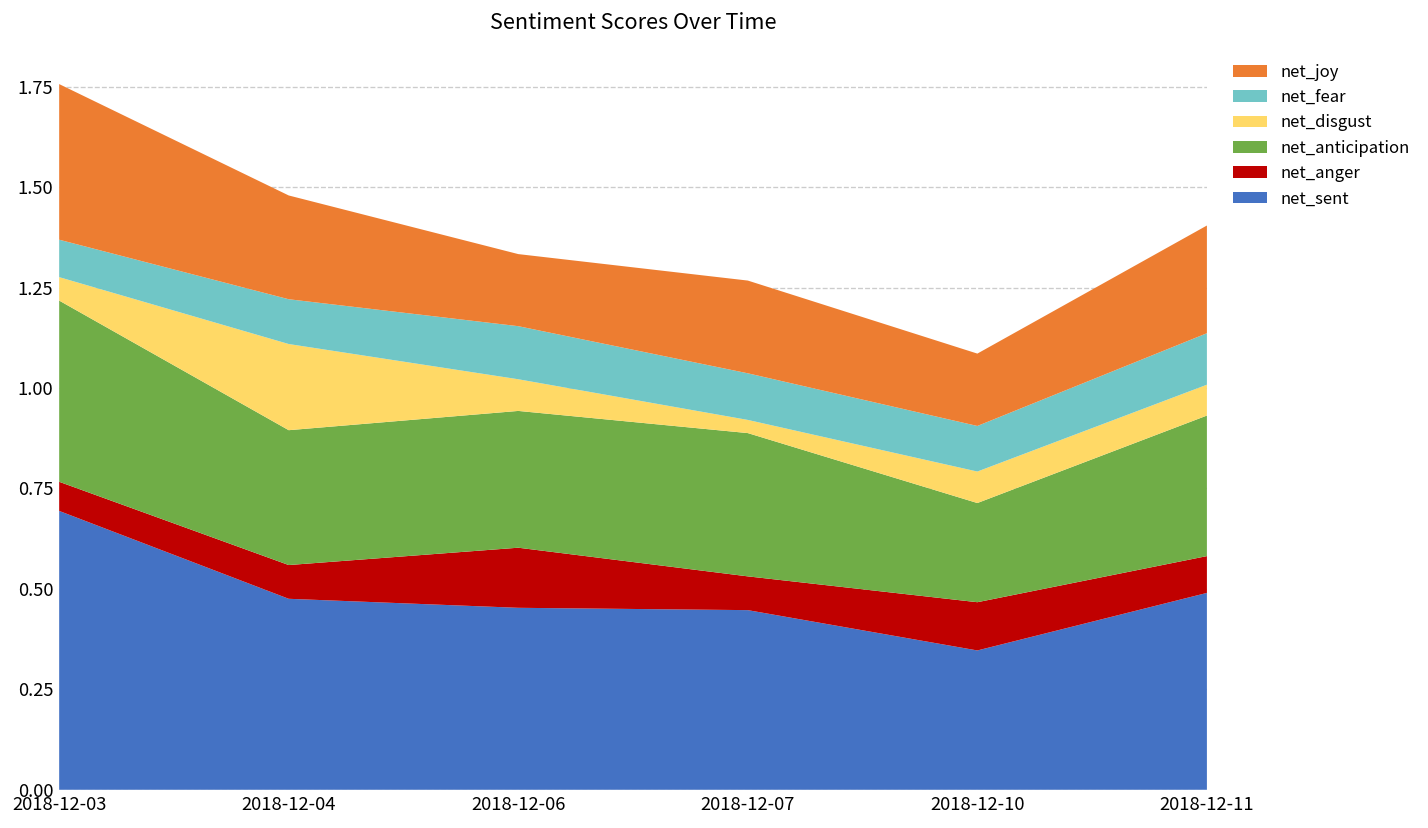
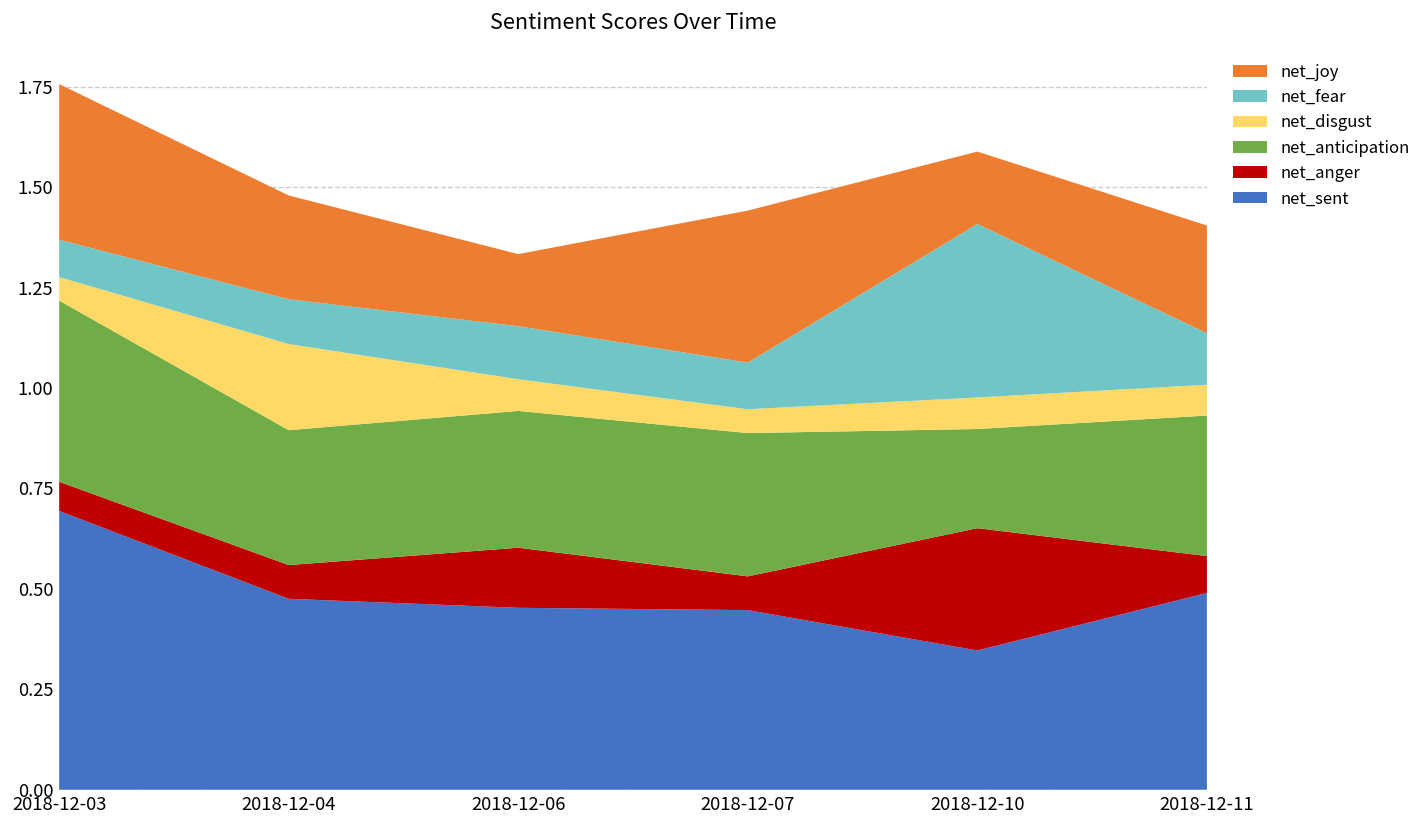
net_disgust, 2018-12-07: 0.03 -> 0.06
net_joy, 2018-12-07: 0.23 -> 0.38
net_anger, 2018-12-10: 0.12 -> 0.30
net_fear, 2018-12-10: 0.11 -> 0.43
